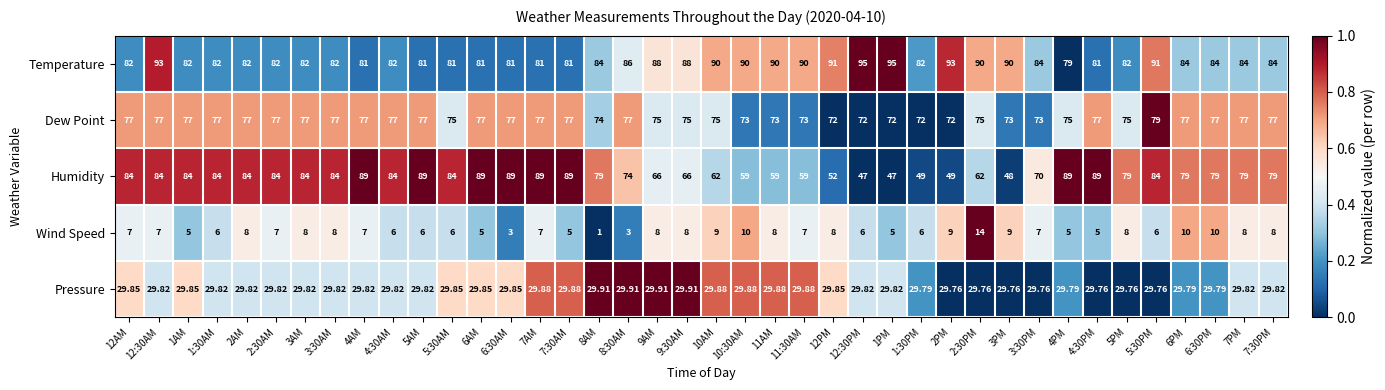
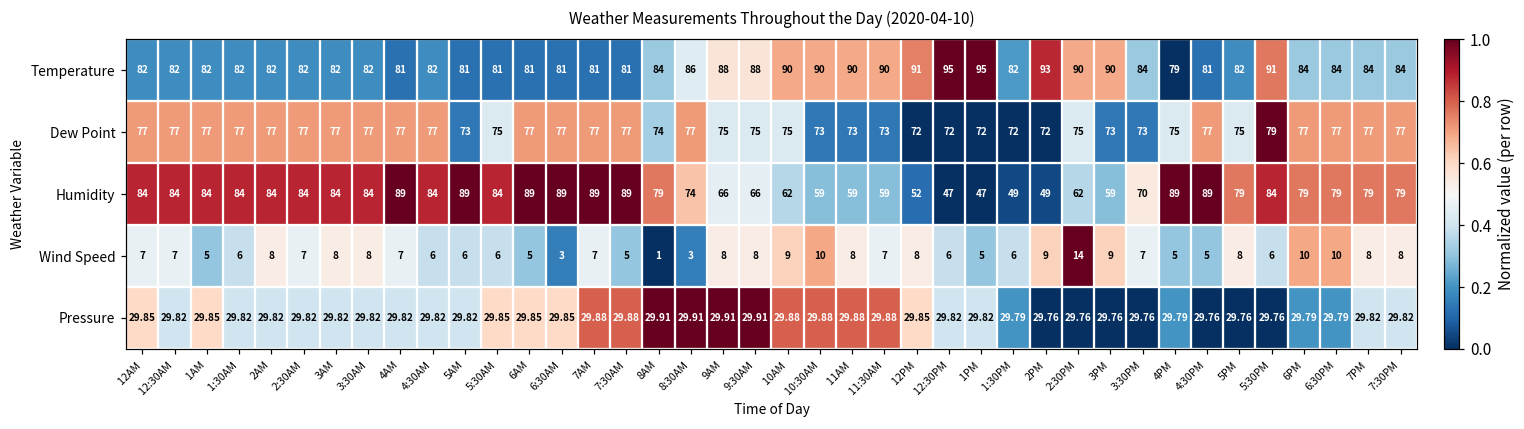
Temperature, 12:30AM: 93 -> 82
Dew Point, 5AM: 77 -> 73
Humidity, 3PM: 48 -> 59
